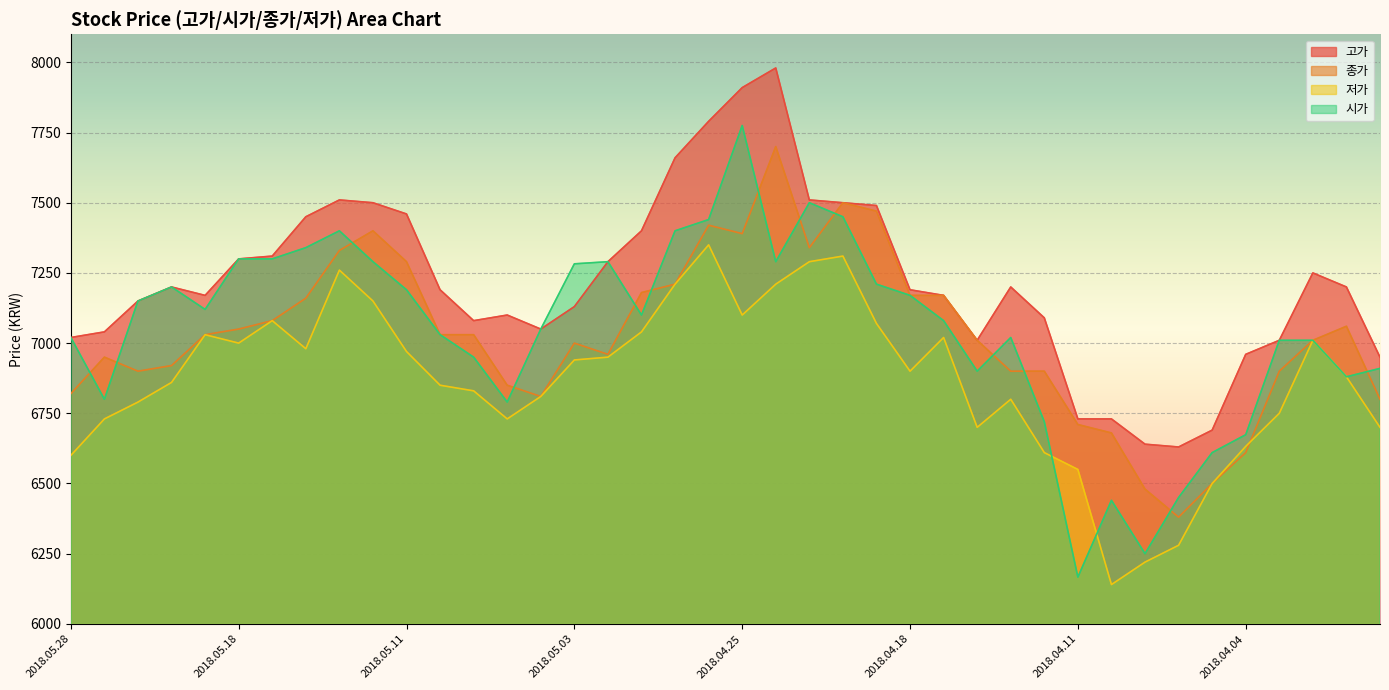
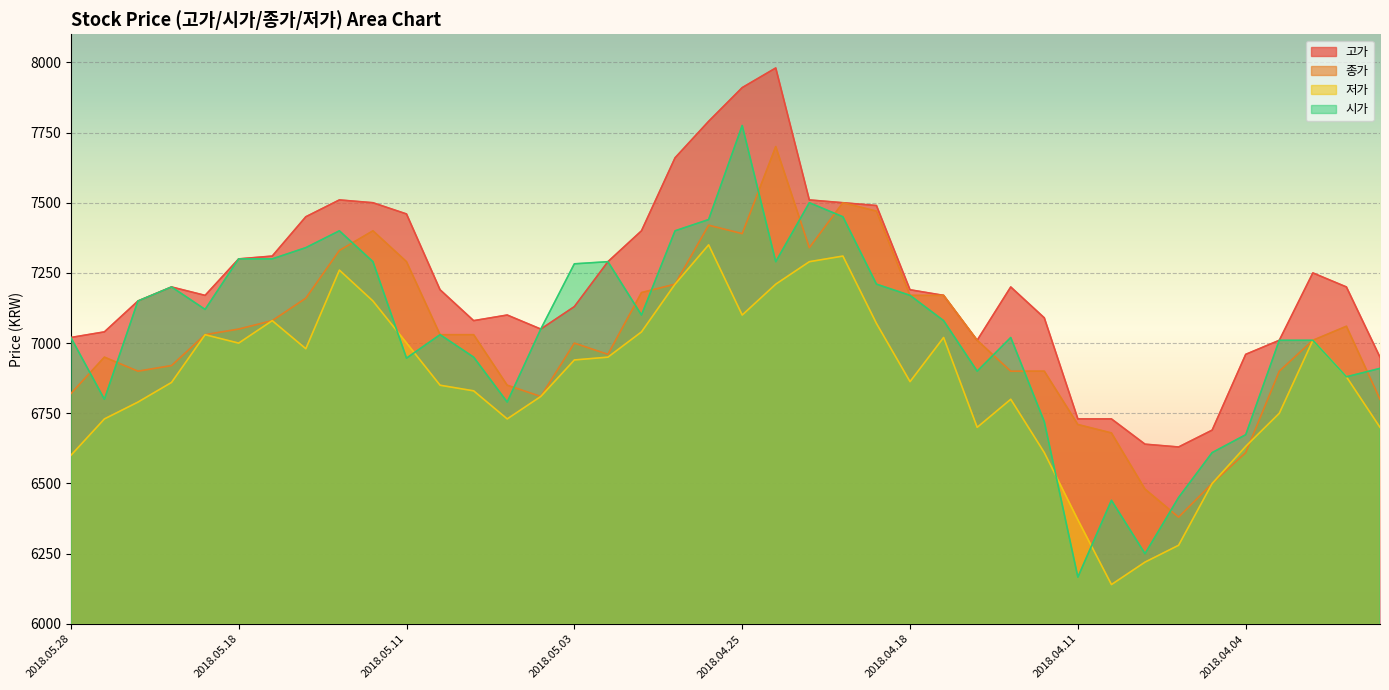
저가, 2018.05.11: 6970 -> 7000
시가, 2018.05.11: 7190 -> 6950
저가, 2018.04.18: 6900 -> 6860
저가, 2018.04.11: 6550 -> 6370
